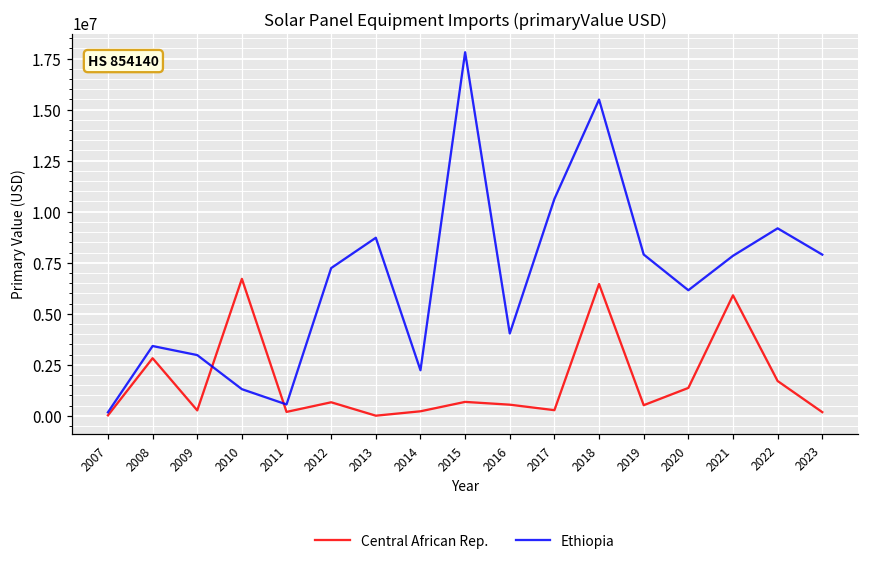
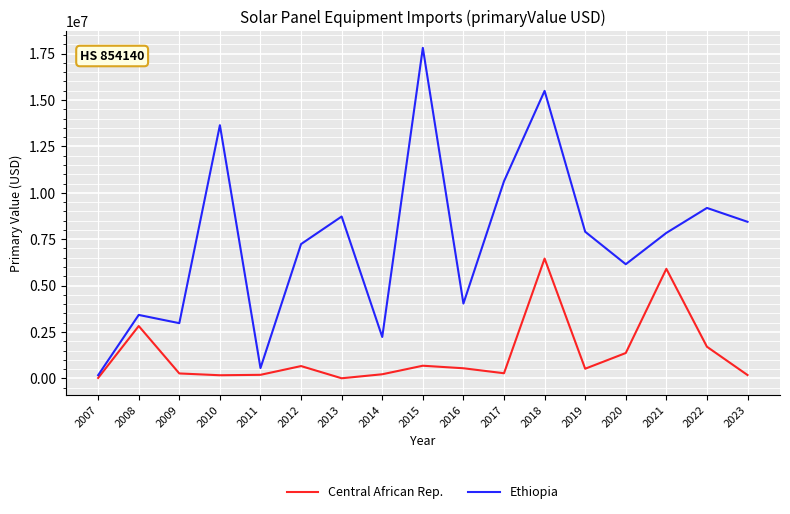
Central African Rep., 2010: 6700000 -> 200000
Ethiopia, 2010: 1300000 -> 13600000
Ethiopia, 2023: 7900000 -> 8400000
